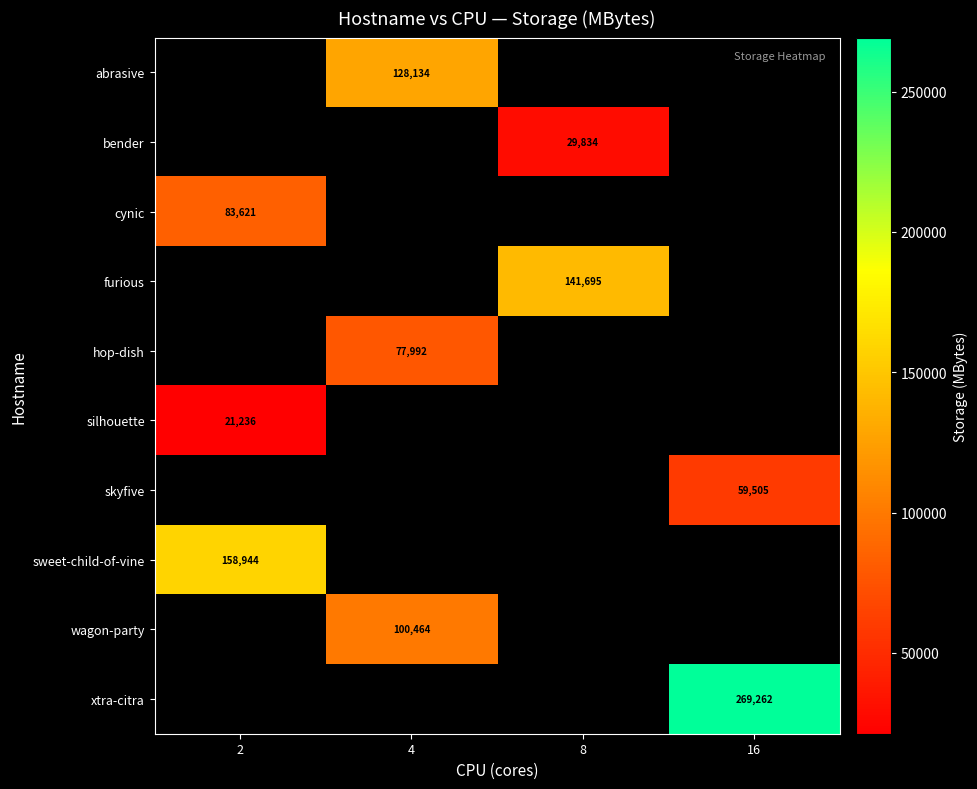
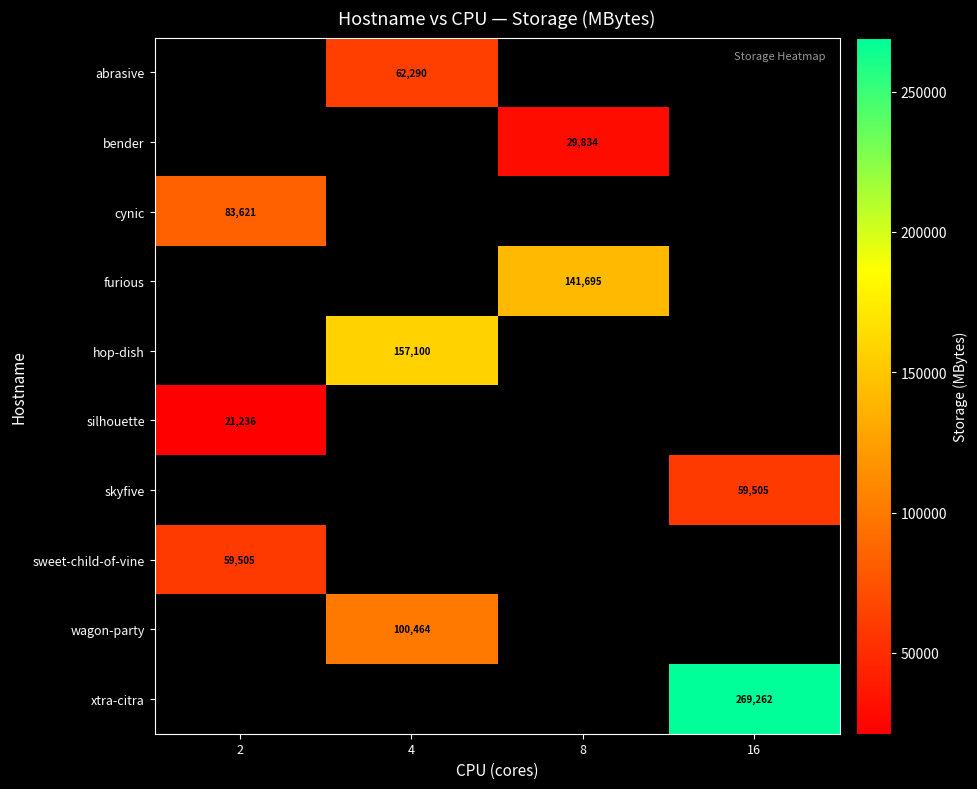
abrasive, 4: 128,134 -> 62,290
hop-dish, 4: 77,992 -> 157,100
sweet-child-of-vine, 2: 158,944 -> 59,505
